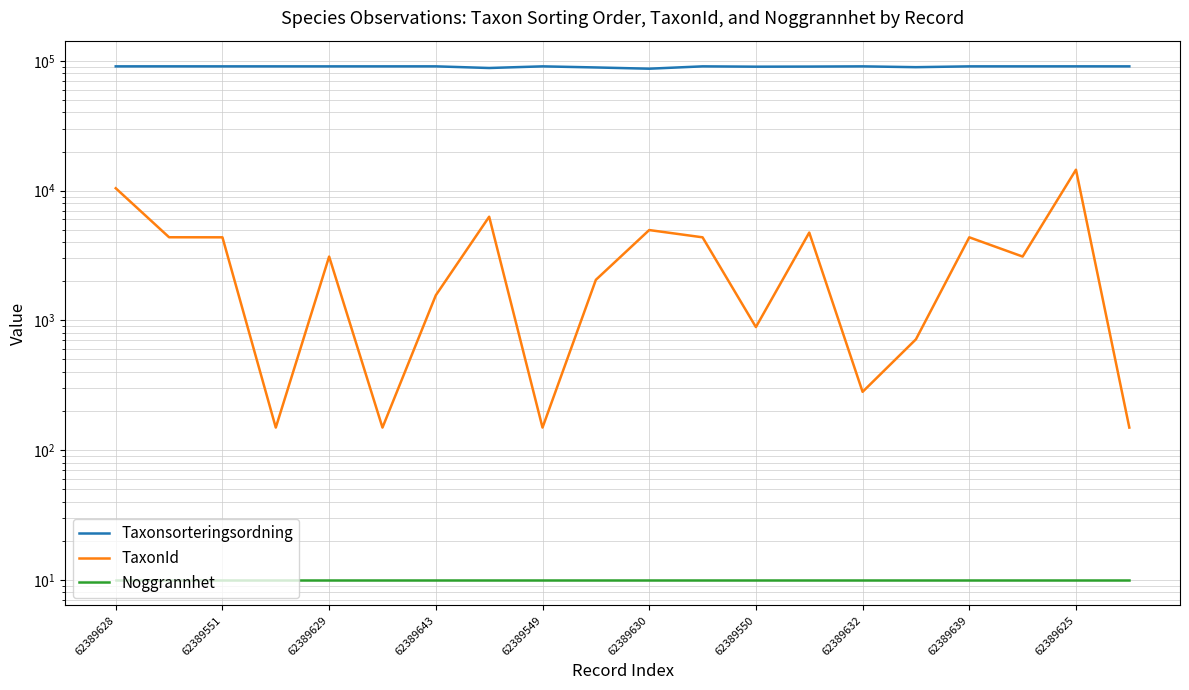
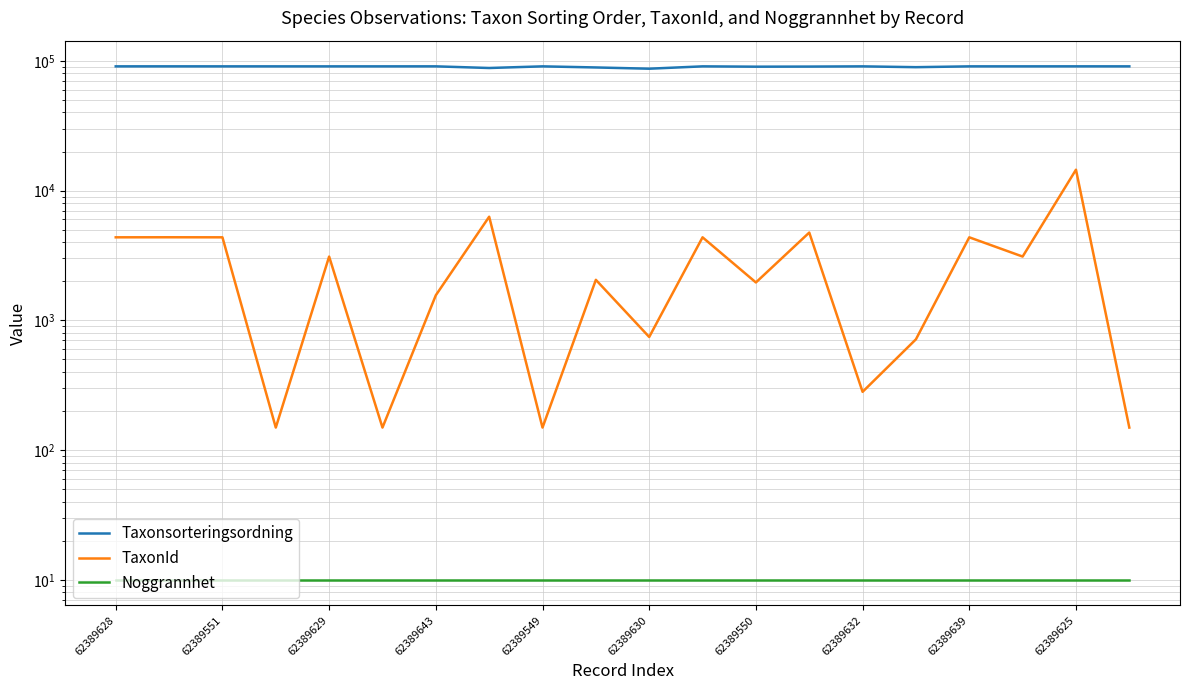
TaxonId, 62389628: 10000 -> 4400
TaxonId, 62389630: 5000 -> 700
TaxonId, 62389550: 900 -> 2000
